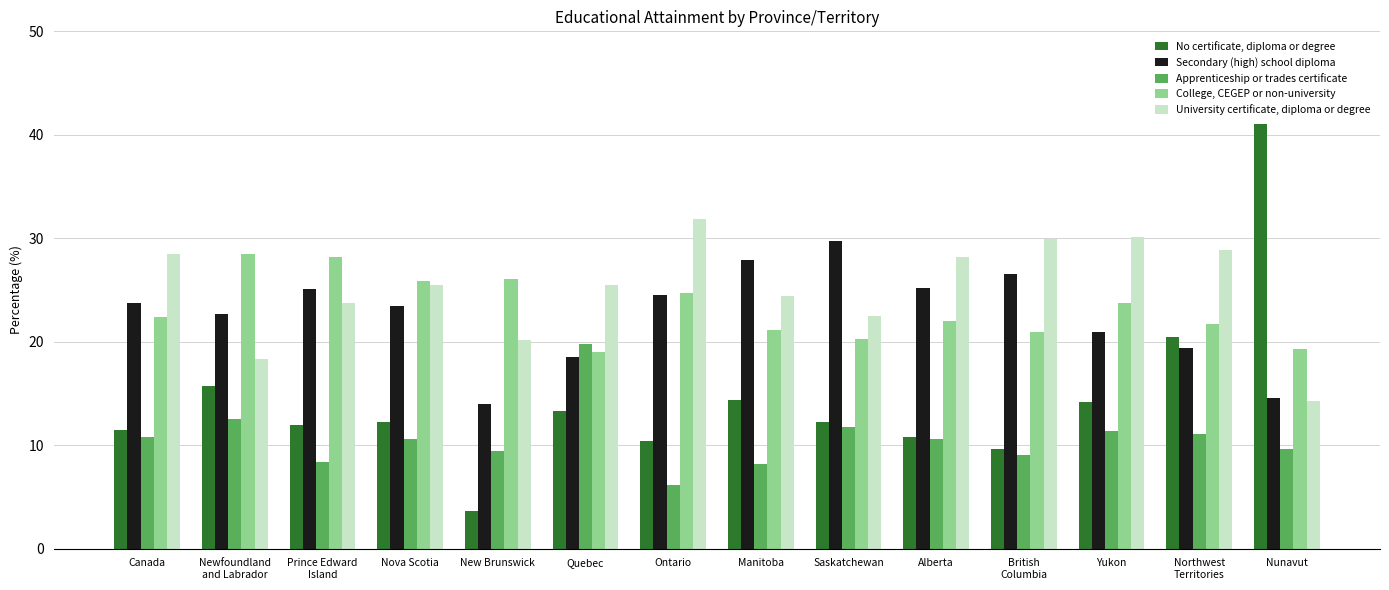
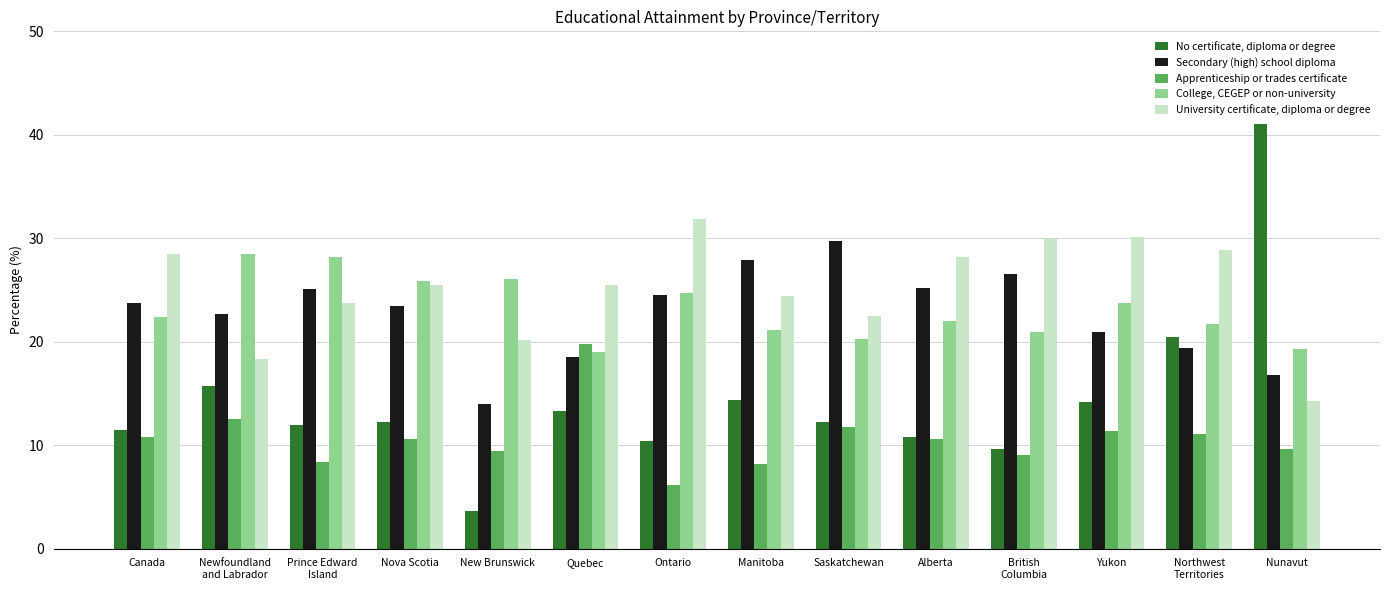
Secondary (high) school diploma, Nunavut: 14.6 -> 16.8
